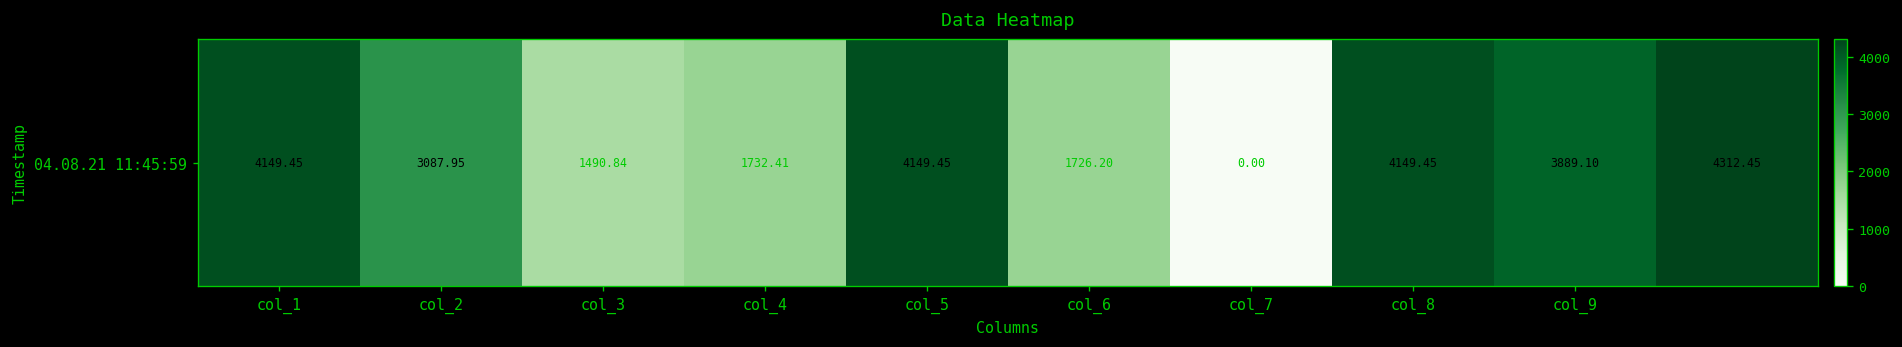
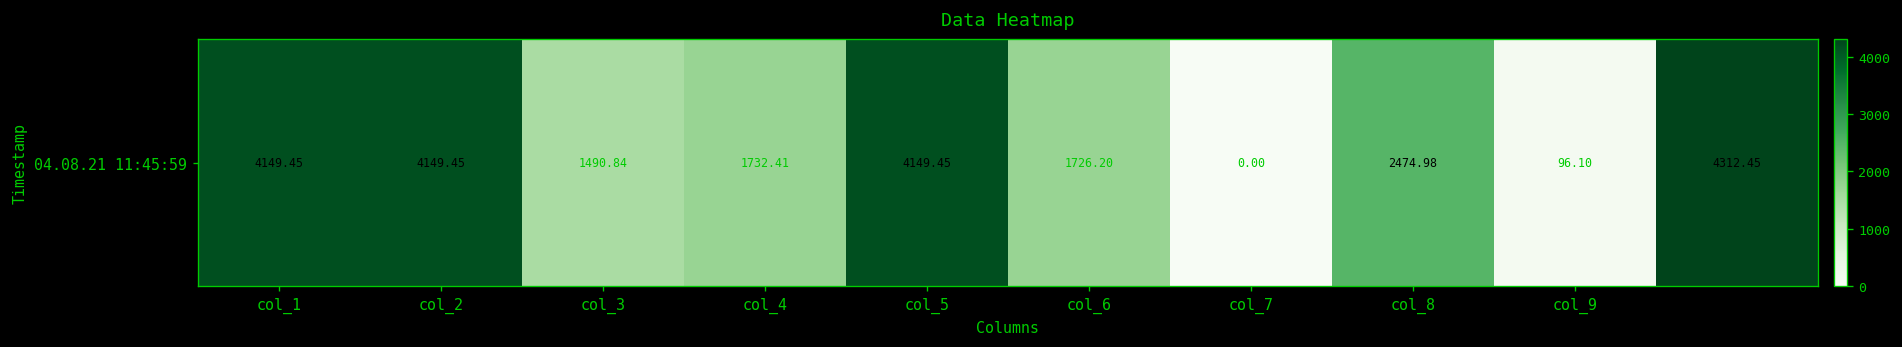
04.08.21 11:45:59, col_2: 3087.95 -> 4149.45
04.08.21 11:45:59, col_8: 4149.45 -> 2474.98
04.08.21 11:45:59, col_9: 3889.10 -> 96.10
